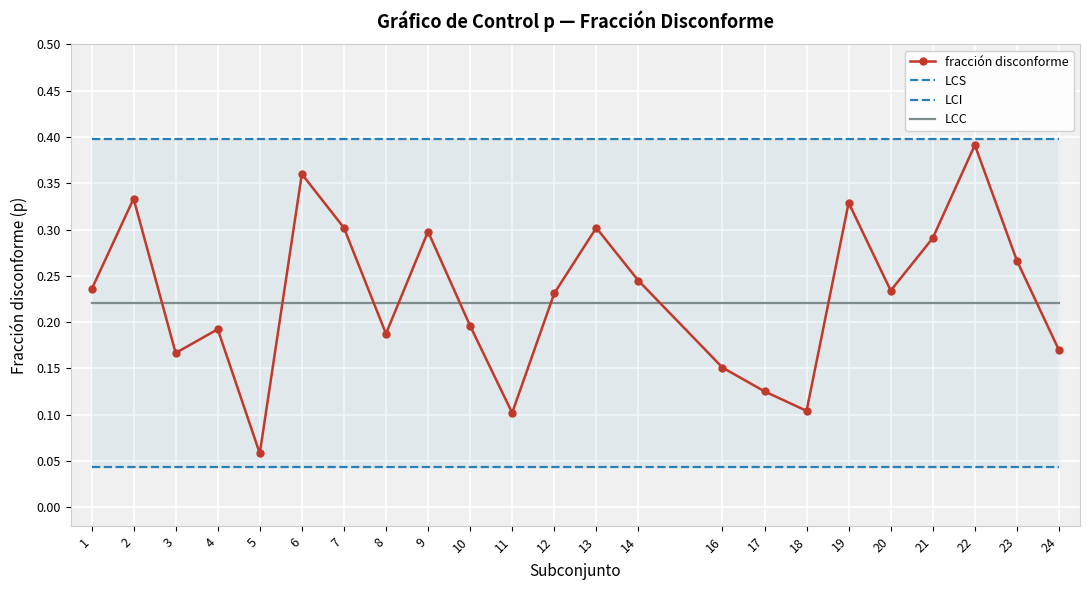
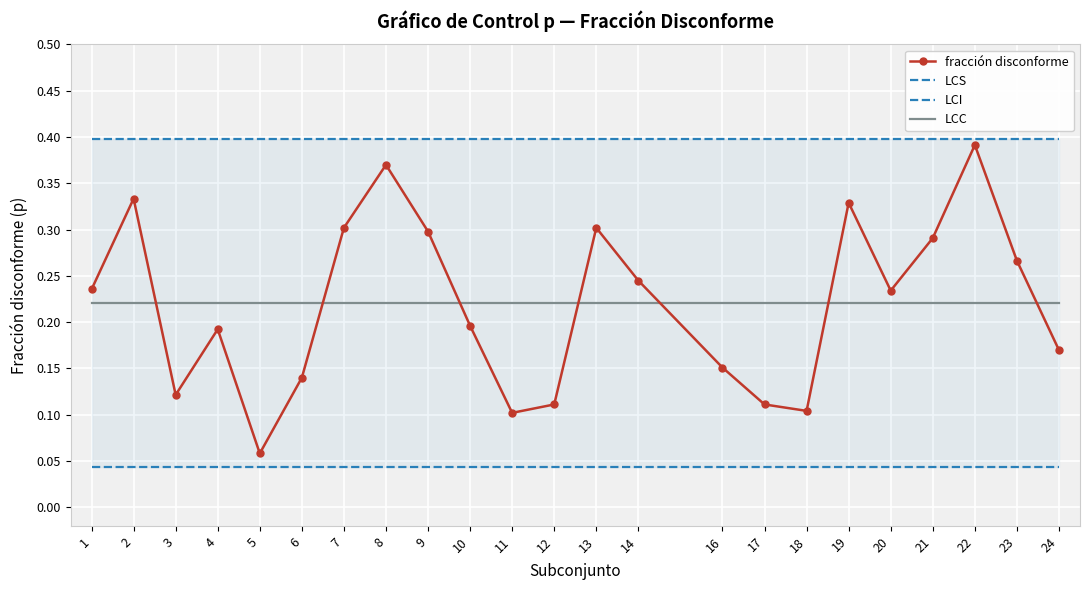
fracción disconforme, 3: 0.17 -> 0.12
fracción disconforme, 6: 0.36 -> 0.14
fracción disconforme, 8: 0.19 -> 0.37
fracción disconforme, 12: 0.23 -> 0.11
fracción disconforme, 17: 0.13 -> 0.11
